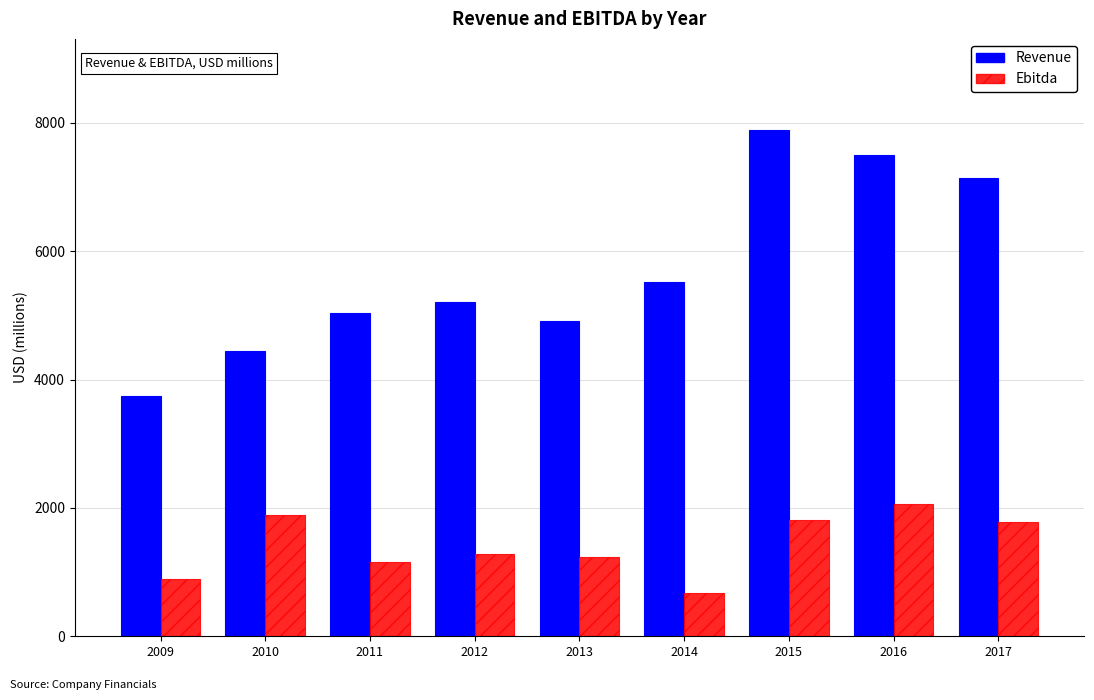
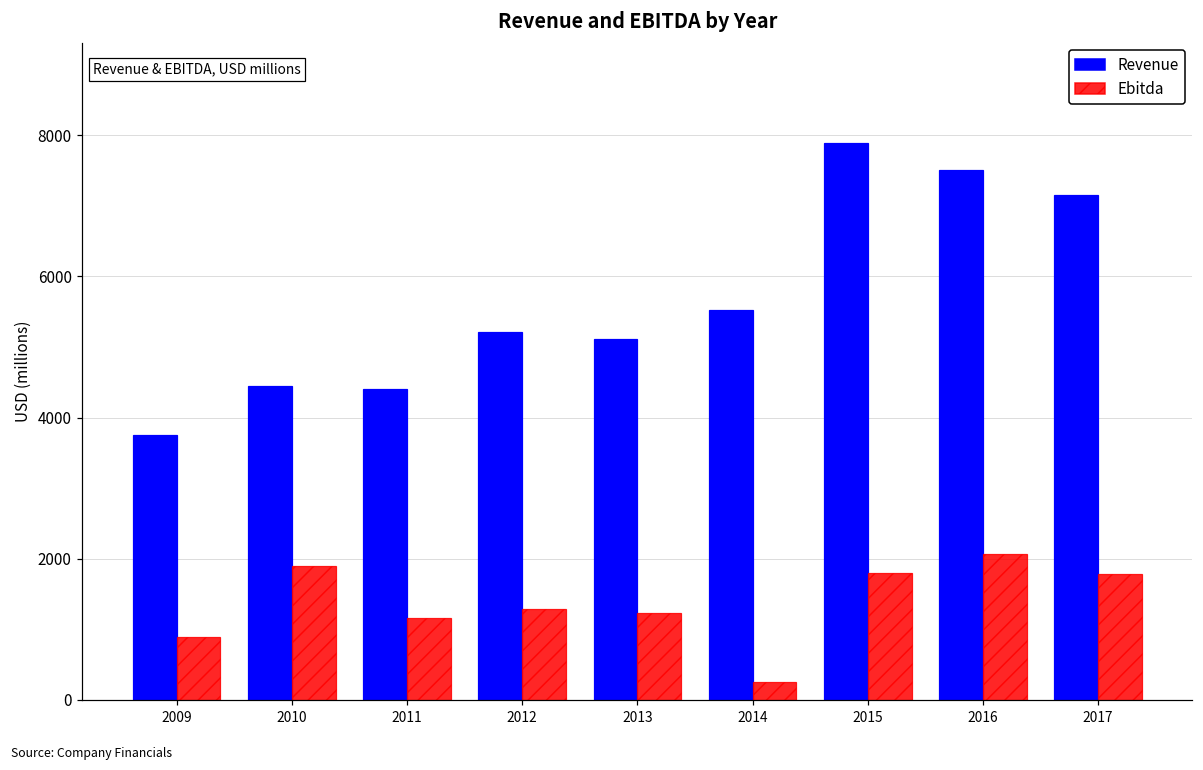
Revenue, 2011: 5000 -> 4400
Revenue, 2013: 4900 -> 5100
Ebitda, 2014: 700 -> 300
